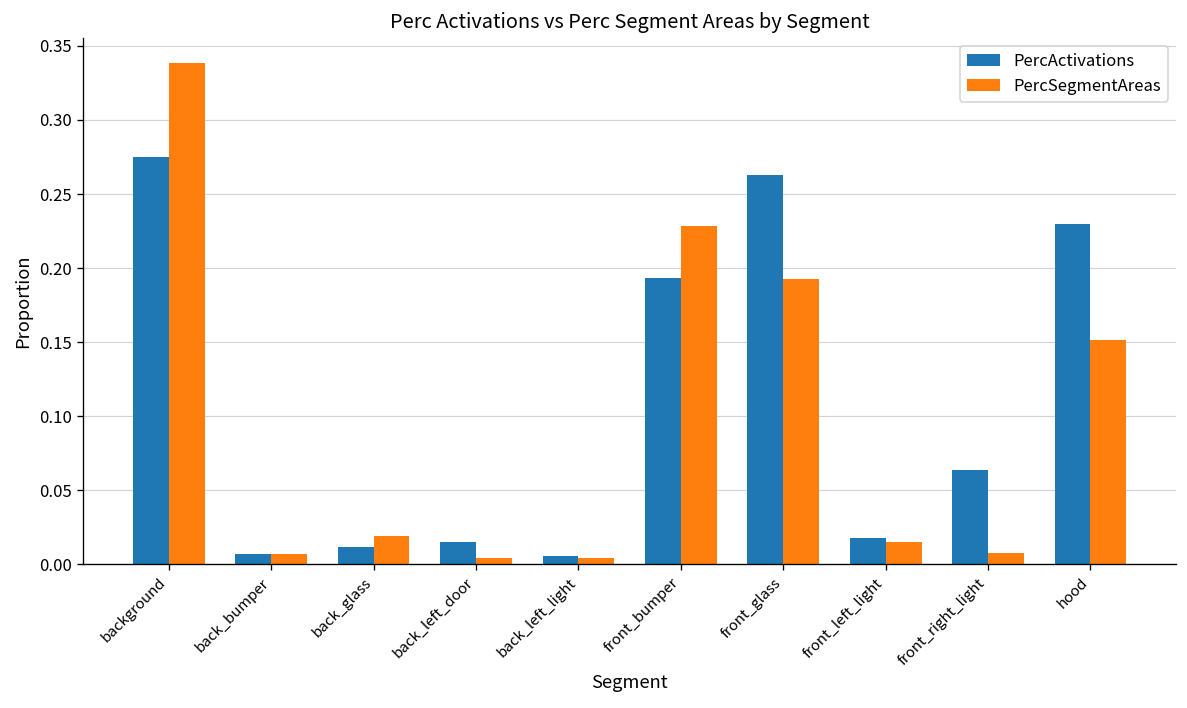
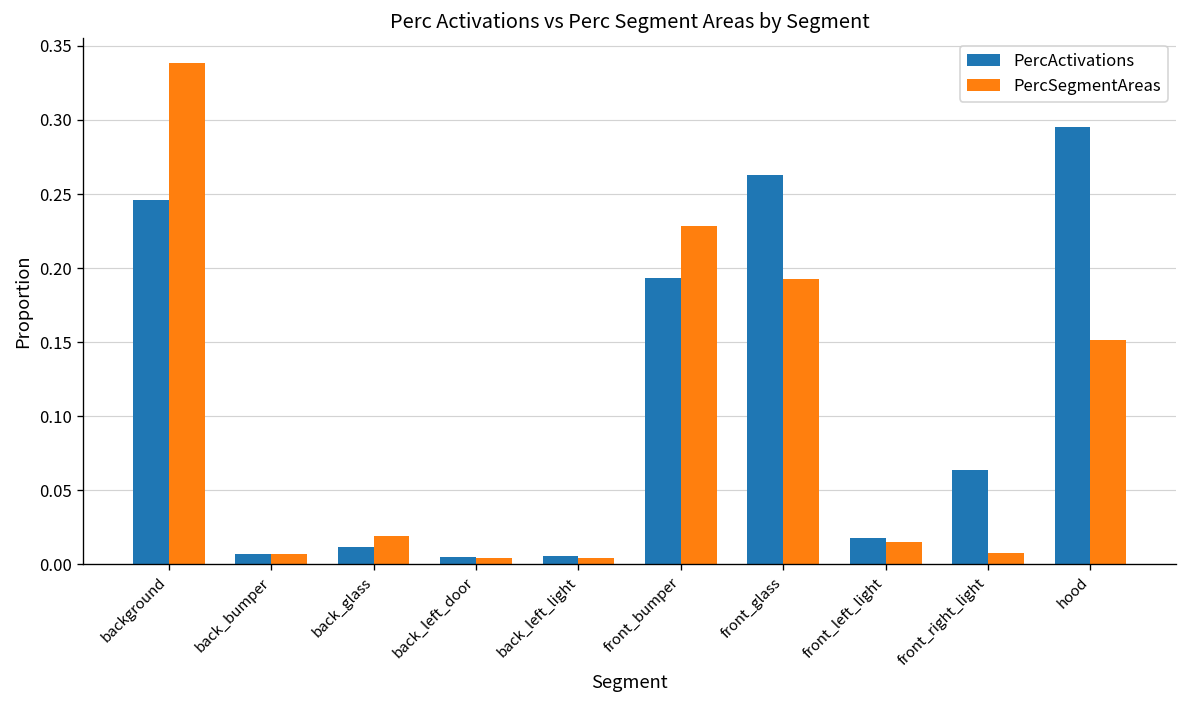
PercActivations, background: 0.275 -> 0.246
PercActivations, back_left_door: 0.015 -> 0.005
PercActivations, hood: 0.230 -> 0.295
